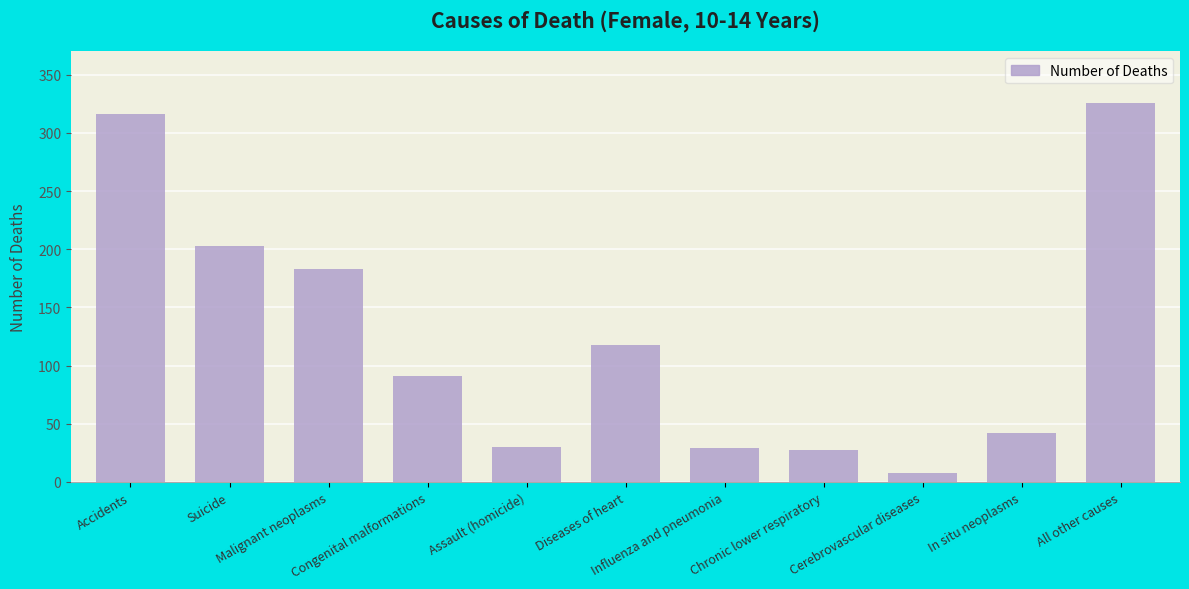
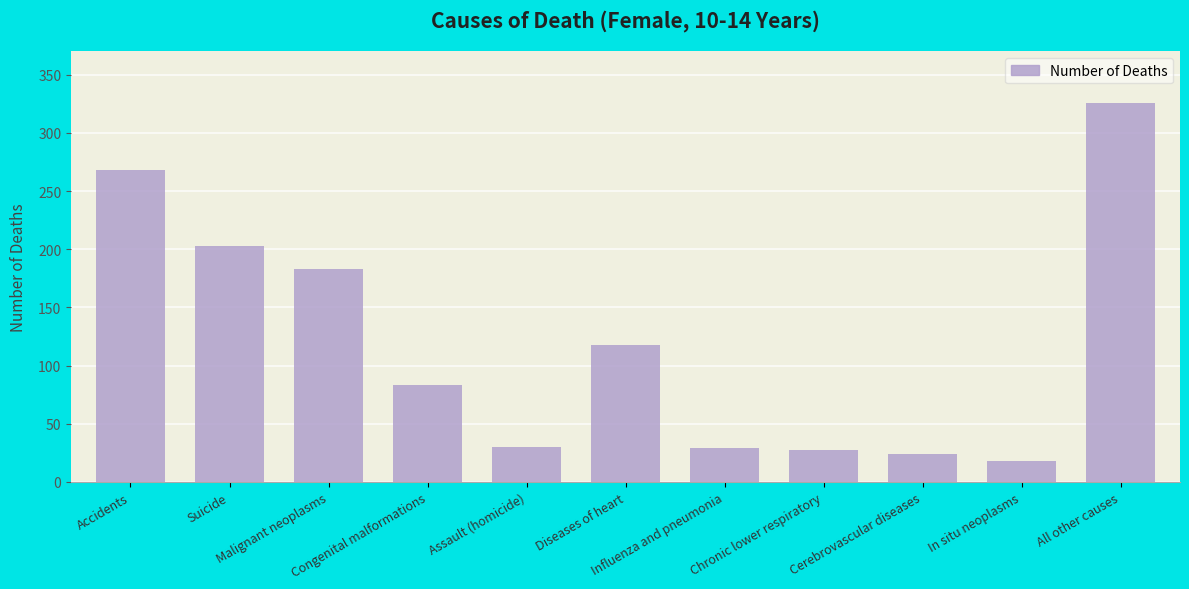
Accidents: 316 -> 268
Congenital malformations: 91 -> 83
Cerebrovascular diseases: 8 -> 24
In situ neoplasms: 42 -> 18
